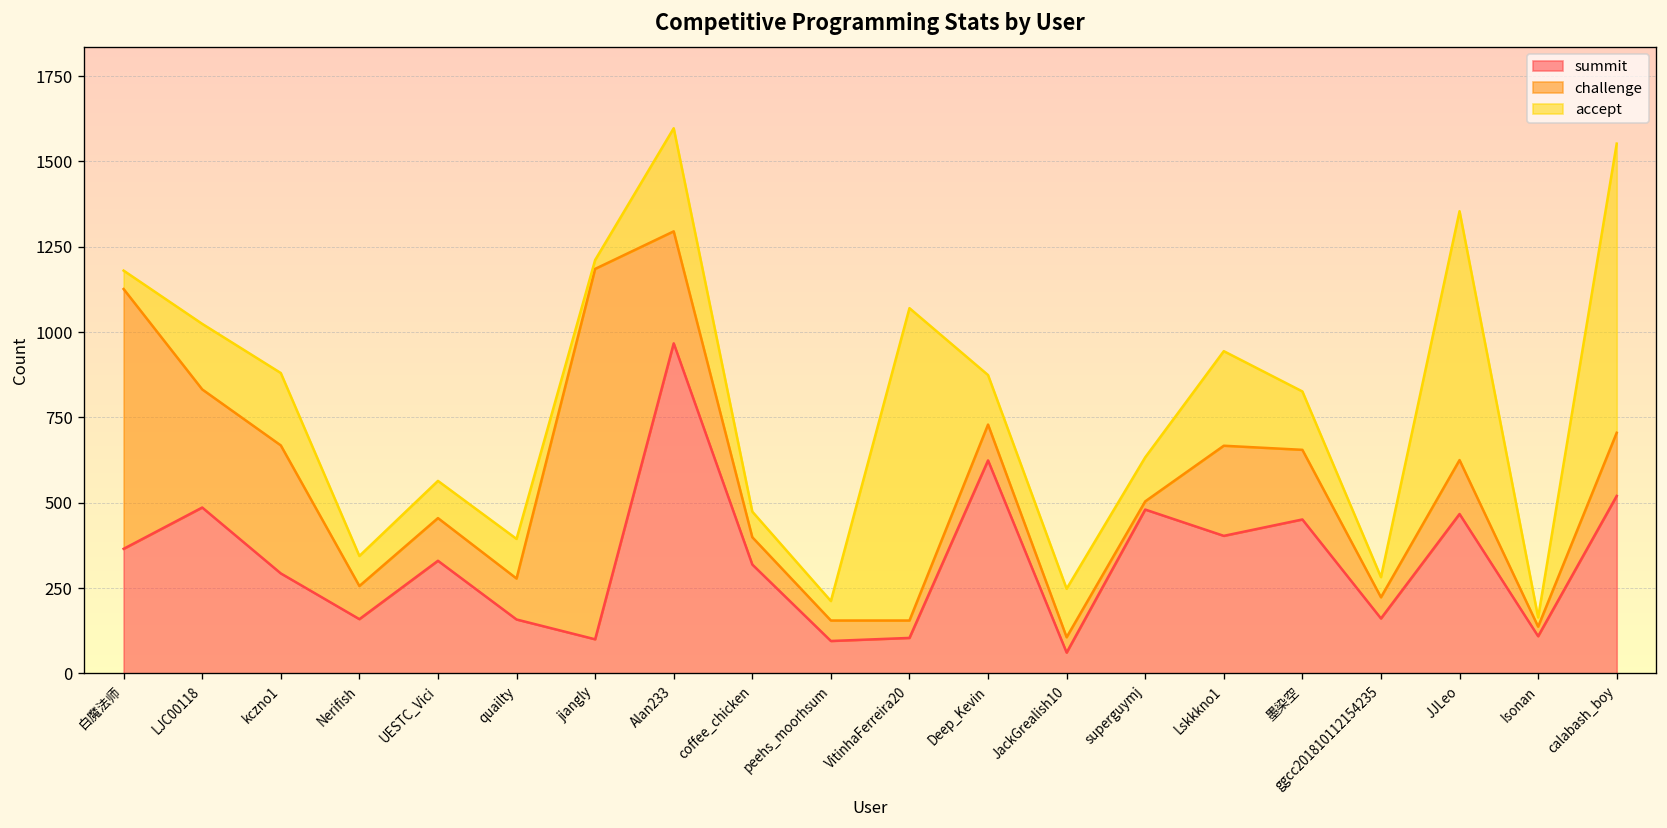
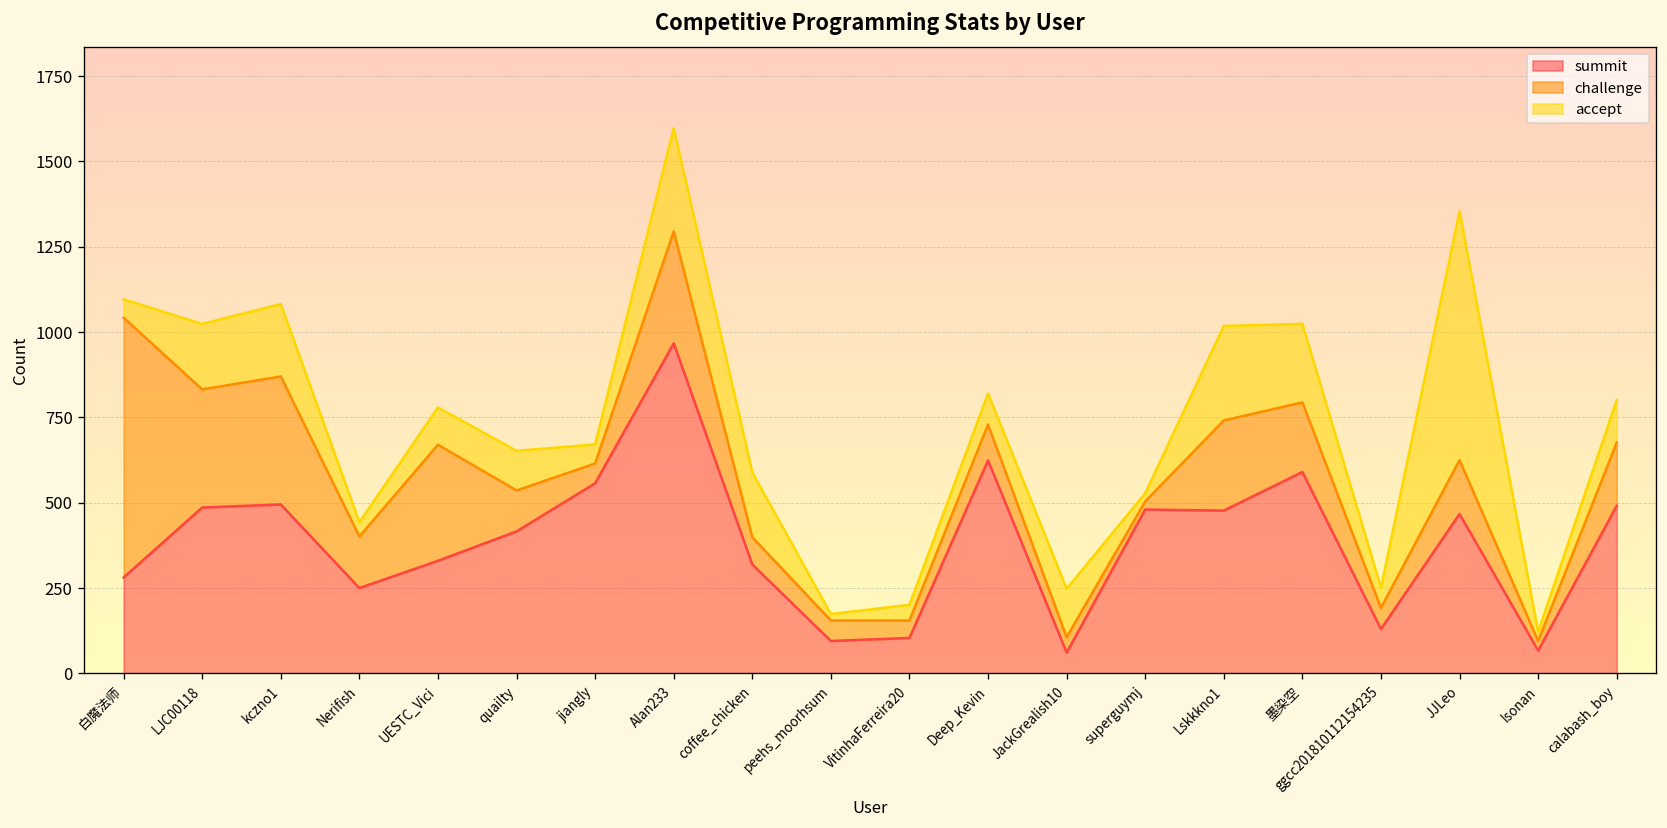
summit, 白魔法师: 370 -> 280
summit, kczno1: 290 -> 500
summit, Nerifish: 160 -> 250
challenge, Nerifish: 100 -> 150
accept, Nerifish: 90 -> 40
challenge, UESTC_Vici: 130 -> 340
summit, quailty: 160 -> 420
summit, jiangly: 100 -> 560
challenge, jiangly: 1090 -> 60
accept, jiangly: 30 -> 60
accept, coffee_chicken: 80 -> 190
accept, peehs_moorhsum: 60 -> 20
accept, VitinhaFerreira20: 920 -> 50
accept, Deep_Kevin: 150 -> 90
accept, superguymj: 130 -> 20
summit, Lskkkno1: 400 -> 480
summit, 墨染空: 450 -> 590
accept, 墨染空: 170 -> 230
summit, ggcc201810112154235: 160 -> 130
summit, Isonan: 110 -> 70
summit, calabash_boy: 520 -> 490
accept, calabash_boy: 850 -> 130
